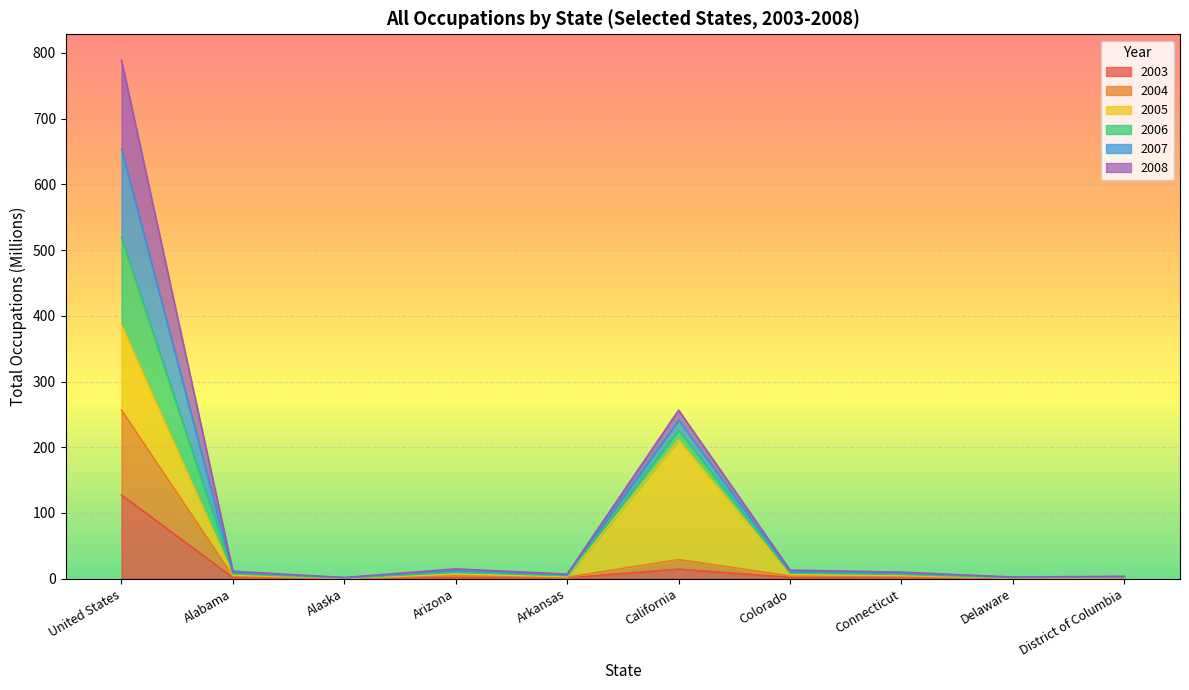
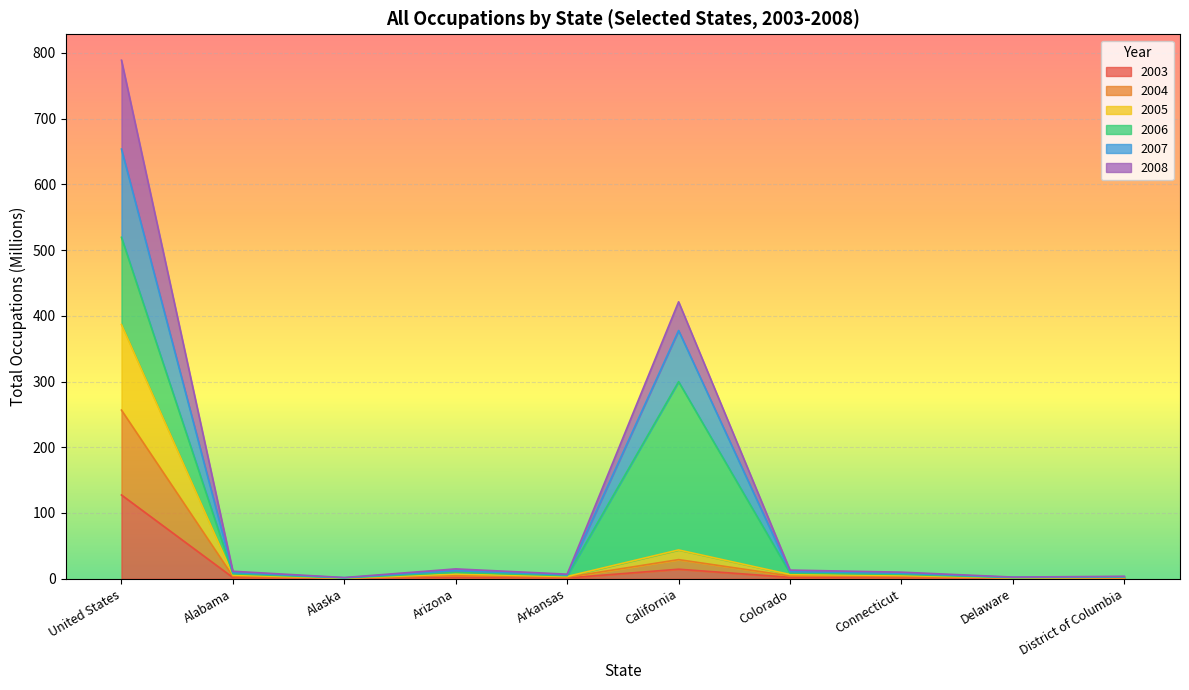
2005, California: 180 -> 10
2006, California: 20 -> 260
2007, California: 20 -> 80
2008, California: 20 -> 40
